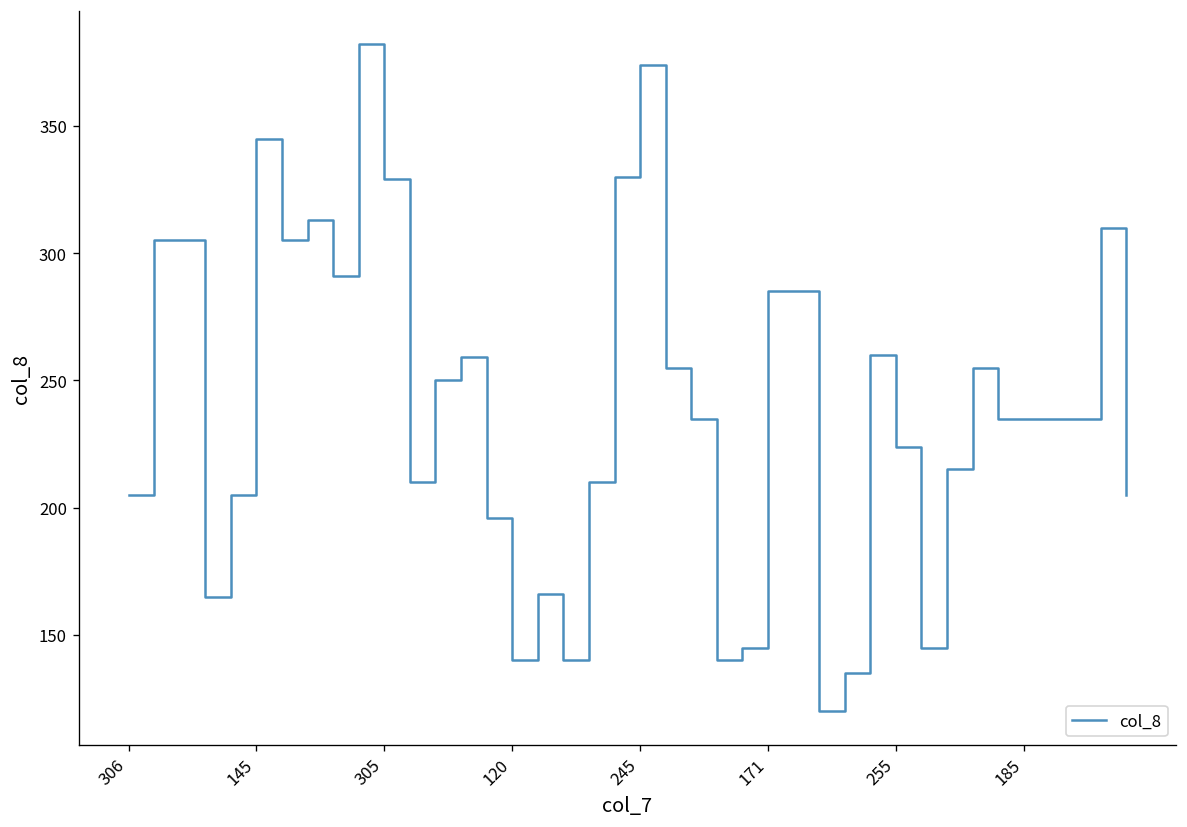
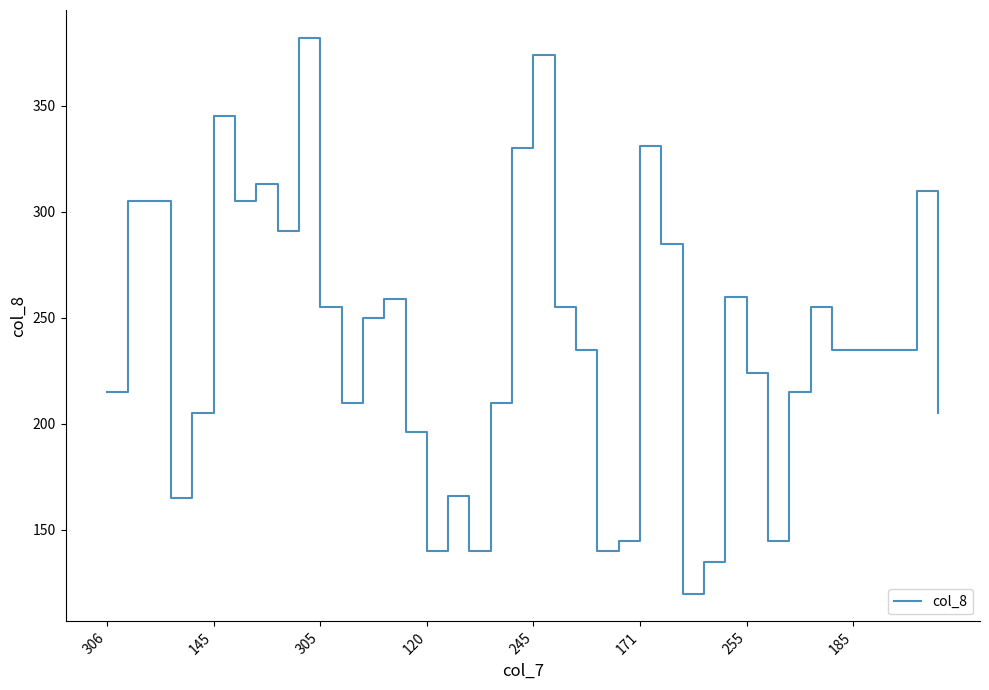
306: 205 -> 215
305: 329 -> 255
171: 285 -> 331
